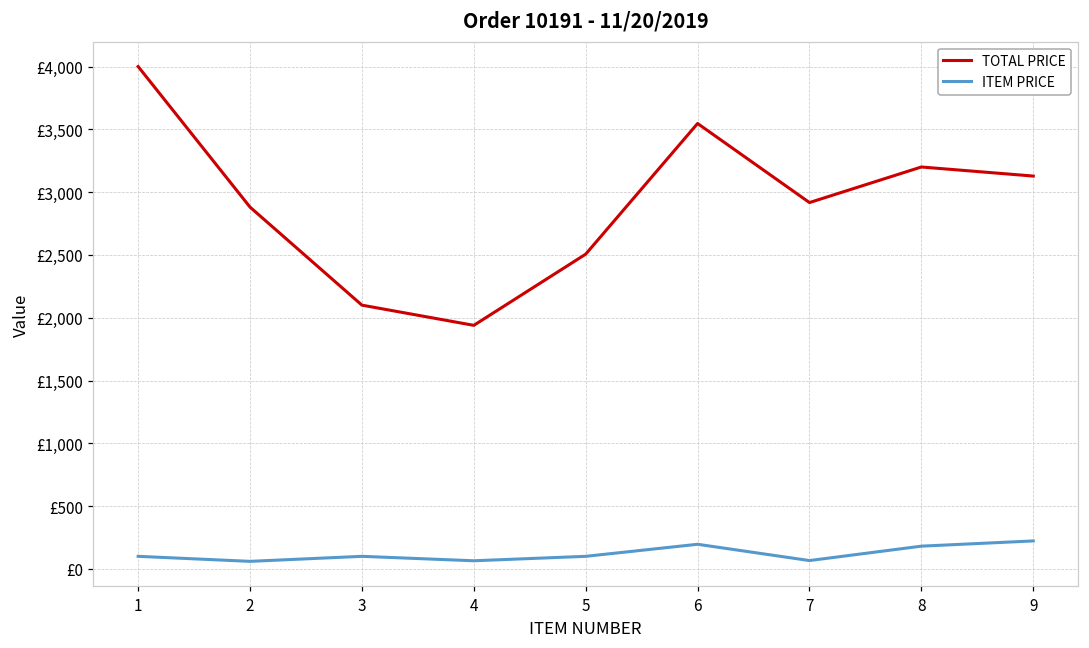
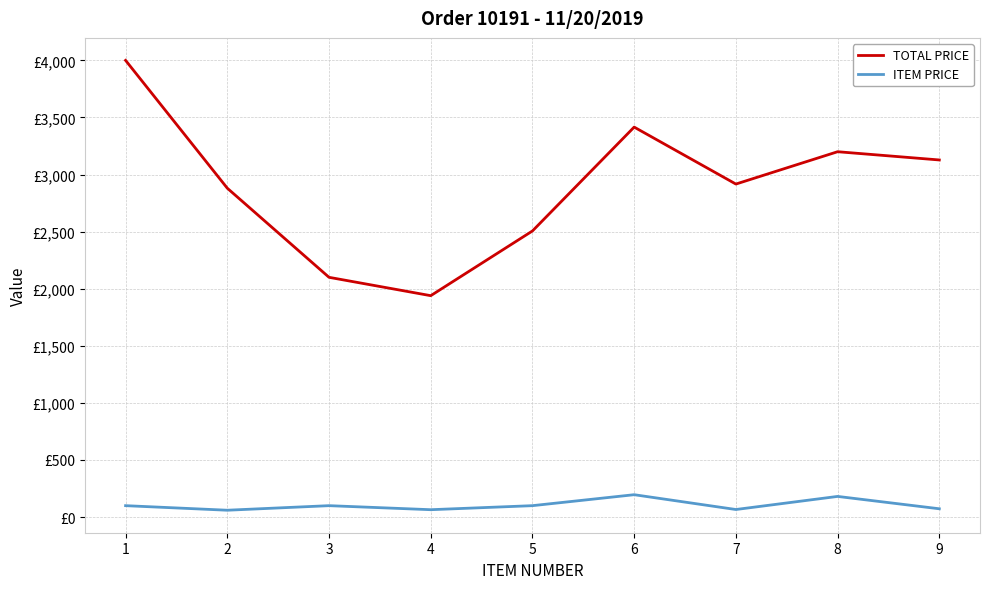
TOTAL PRICE, 6: £3,550 -> £3,420
ITEM PRICE, 9: £220 -> £70
